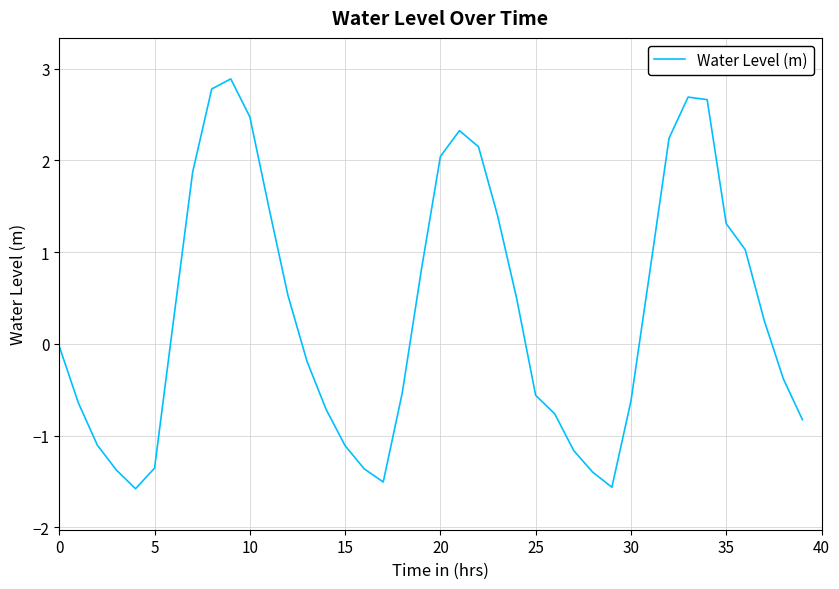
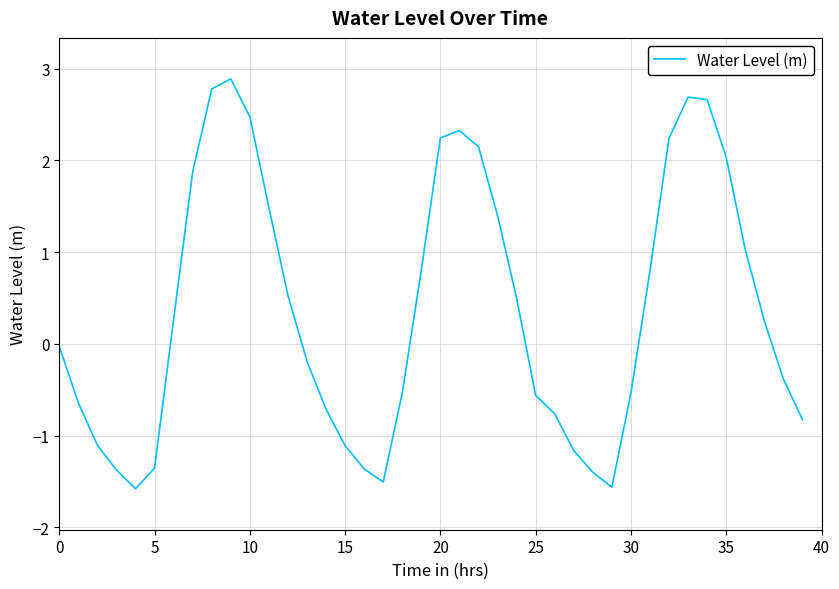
20: 2.0 -> 2.2
30: -0.6 -> -0.5
35: 1.3 -> 2.0
